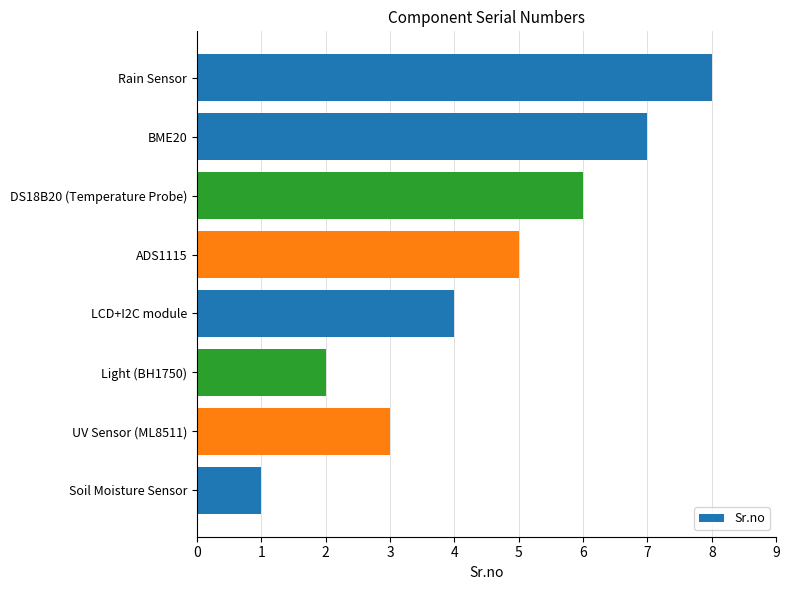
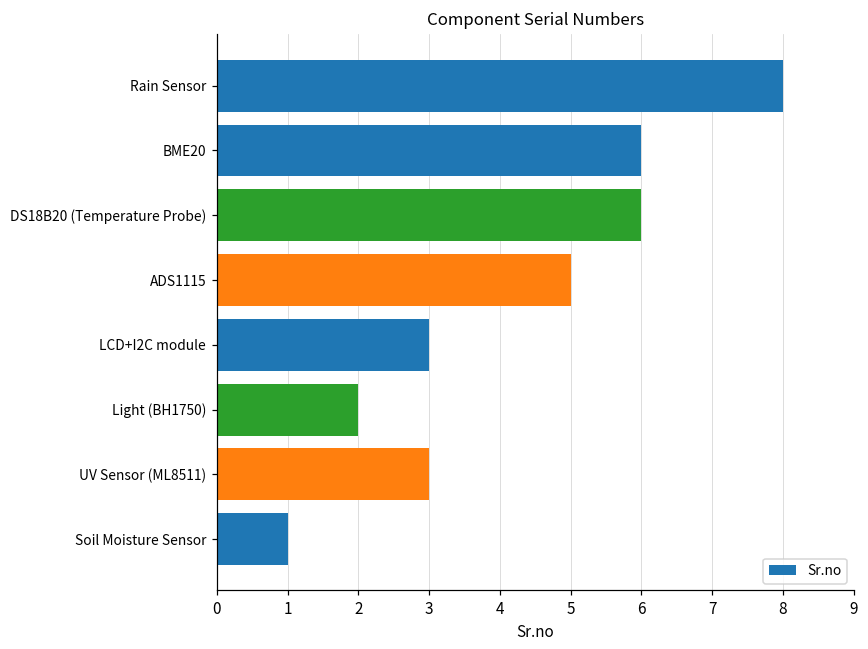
BME20: 7 -> 6
LCD+I2C module: 4 -> 3
